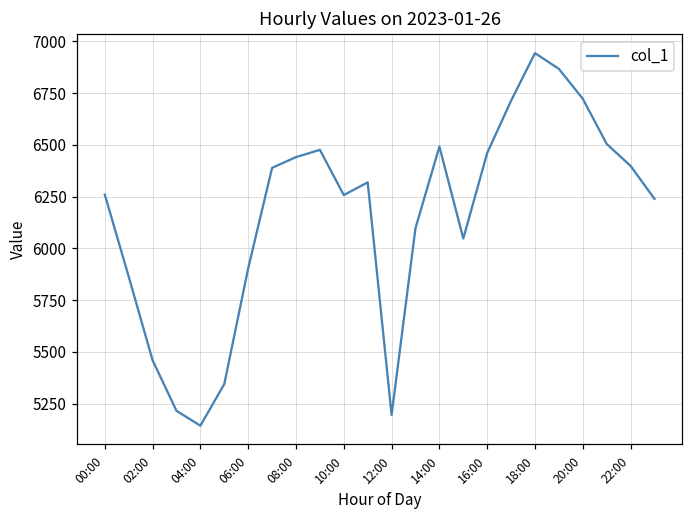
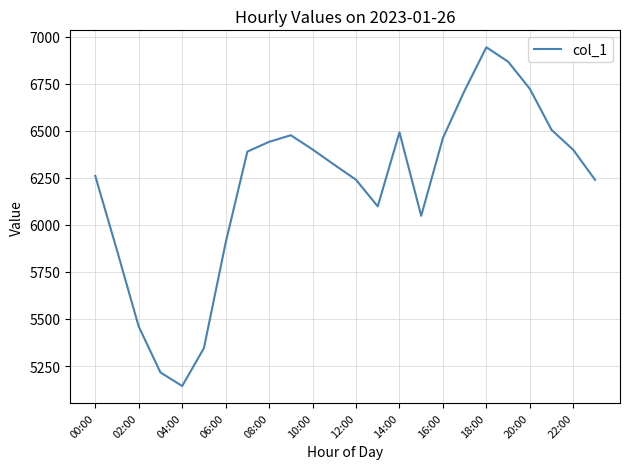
10:00: 6260 -> 6400
12:00: 5200 -> 6240
